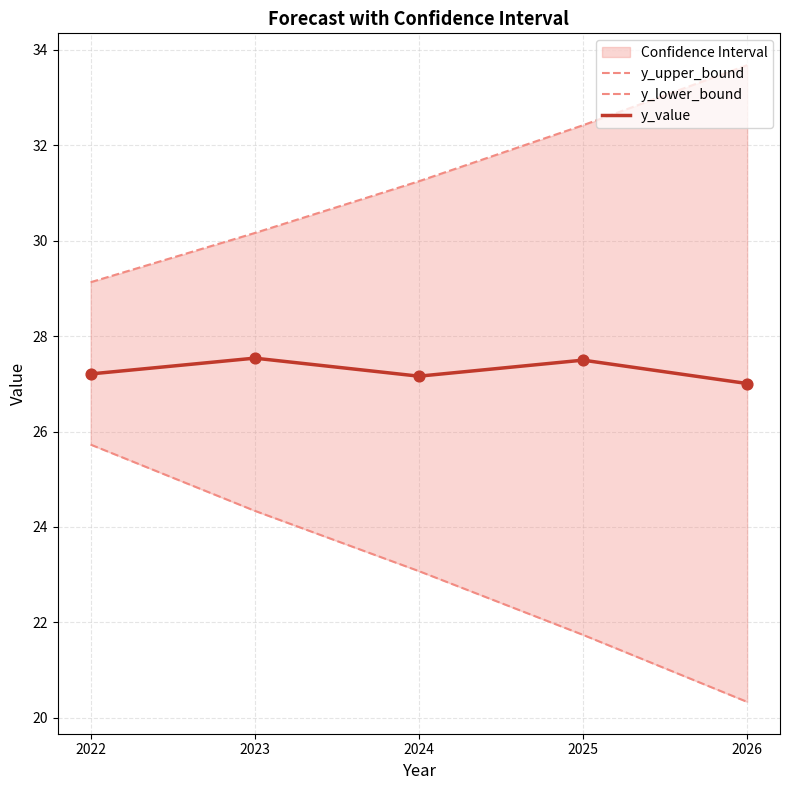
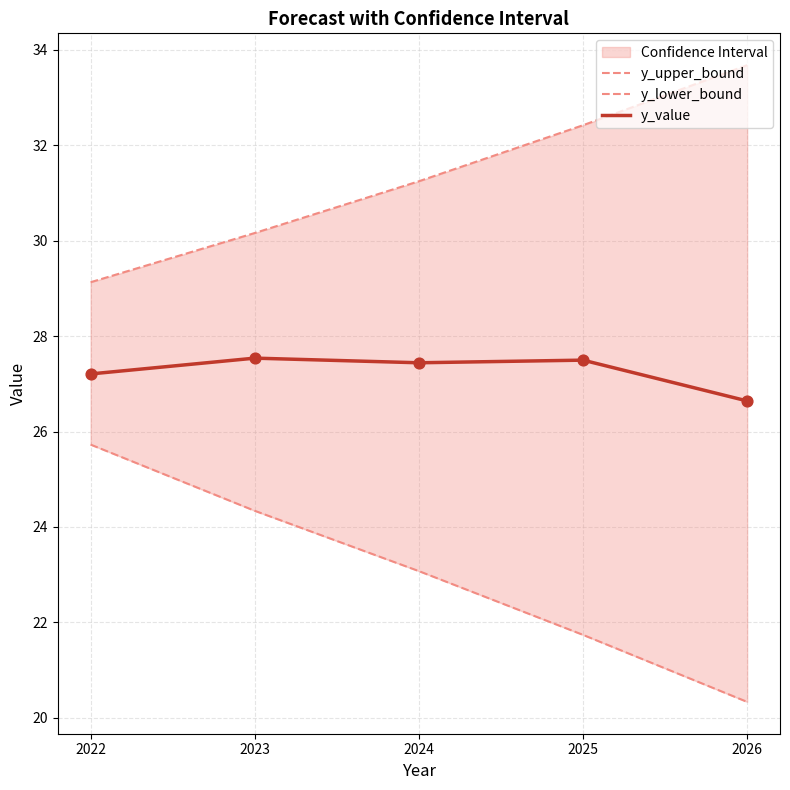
y_value, 2024: 27.2 -> 27.4
y_value, 2026: 27.0 -> 26.6
